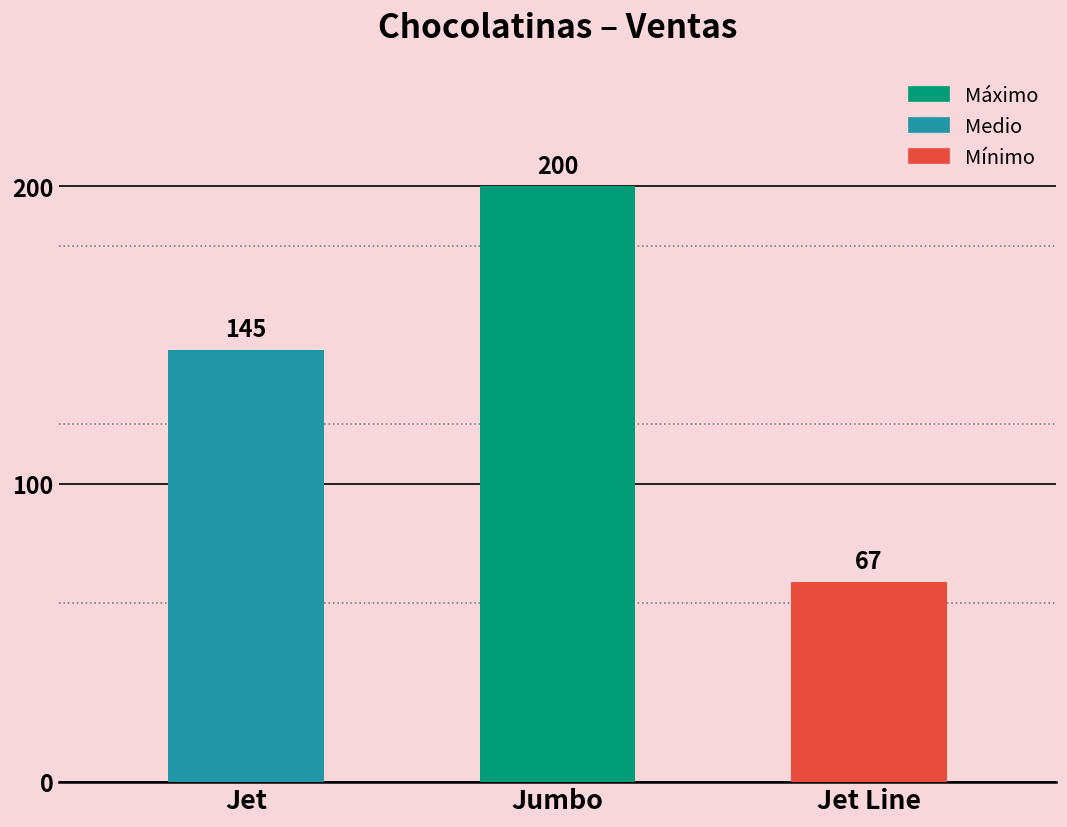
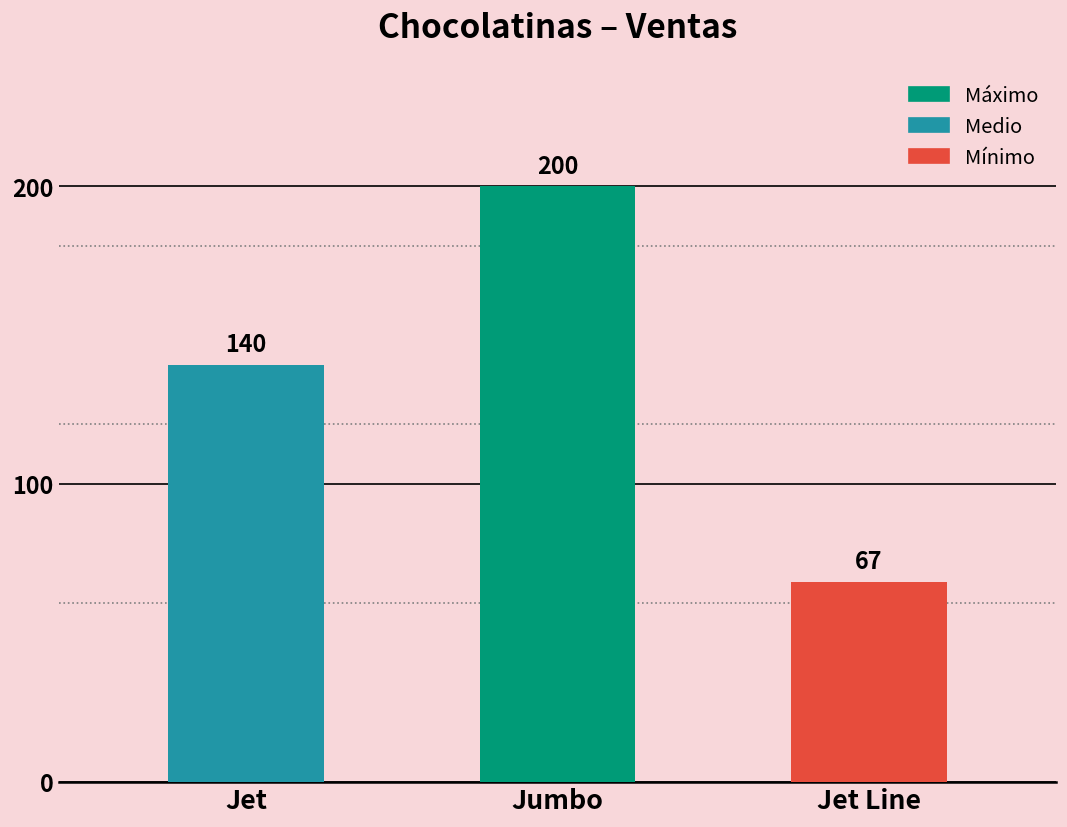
Jet: 145 -> 140
